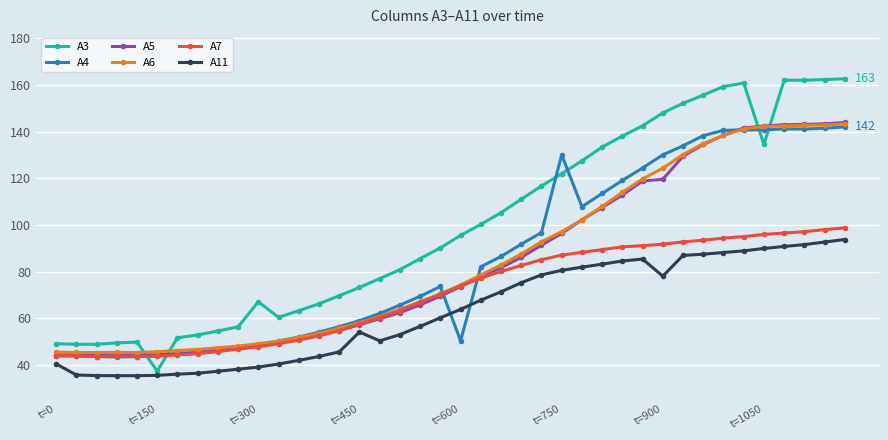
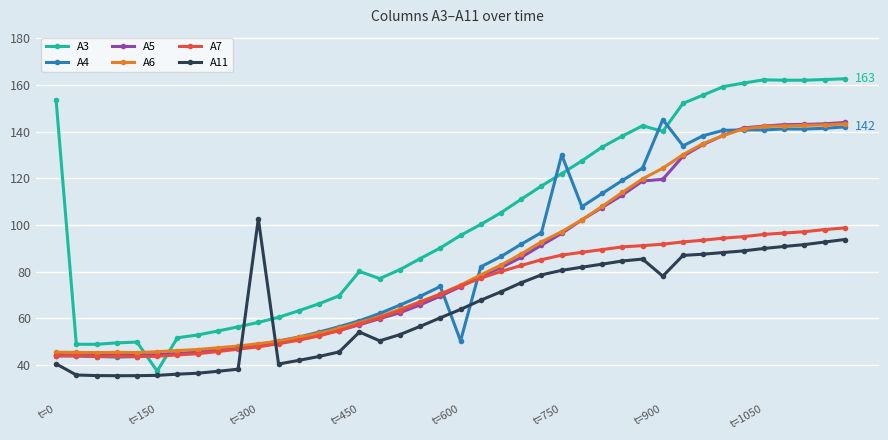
A3, t=0: 49 -> 154
A3, t=300: 67 -> 58
A11, t=300: 39 -> 103
A3, t=450: 73 -> 80
A3, t=900: 148 -> 140
A4, t=900: 130 -> 145
A3, t=1050: 135 -> 162
